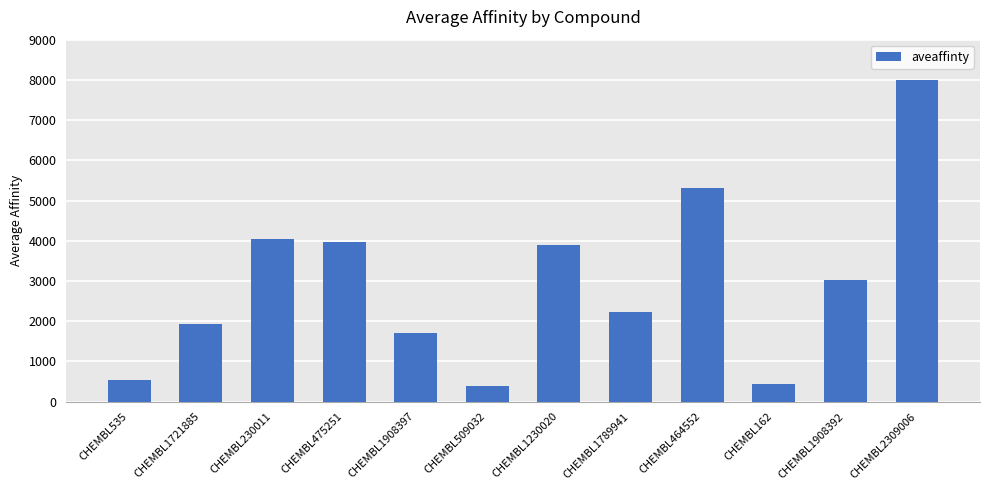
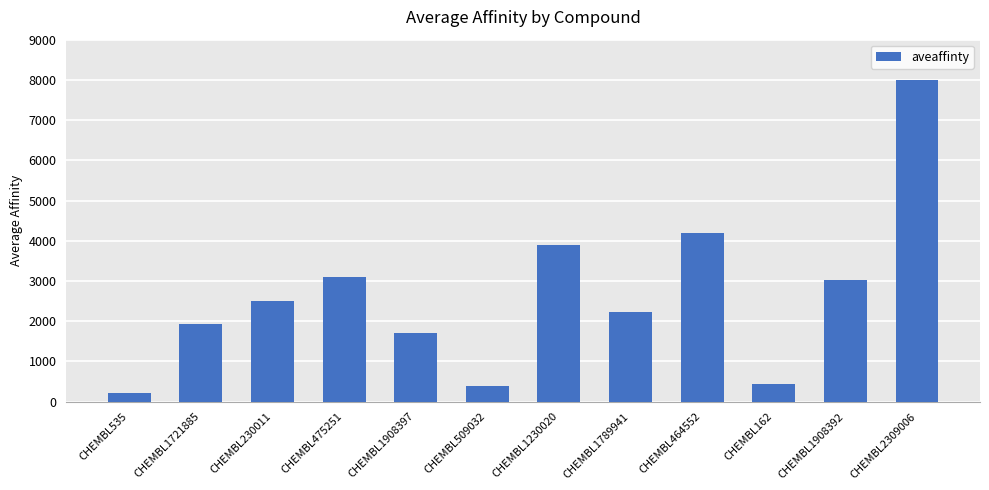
CHEMBL535: 500 -> 200
CHEMBL230011: 4000 -> 2500
CHEMBL475251: 4000 -> 3100
CHEMBL464552: 5300 -> 4200
